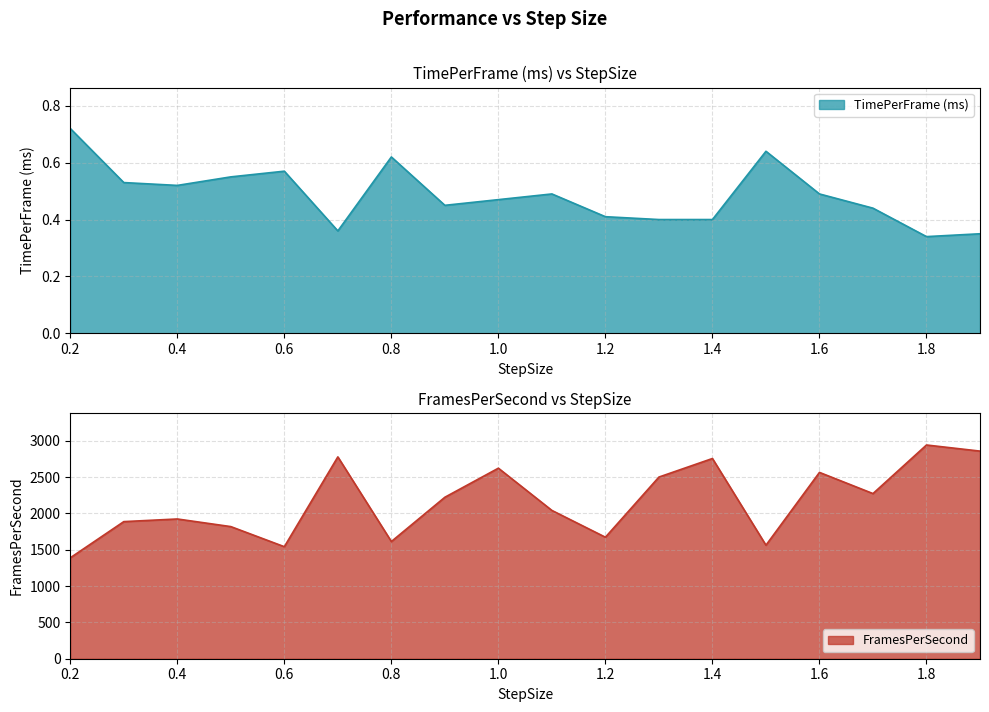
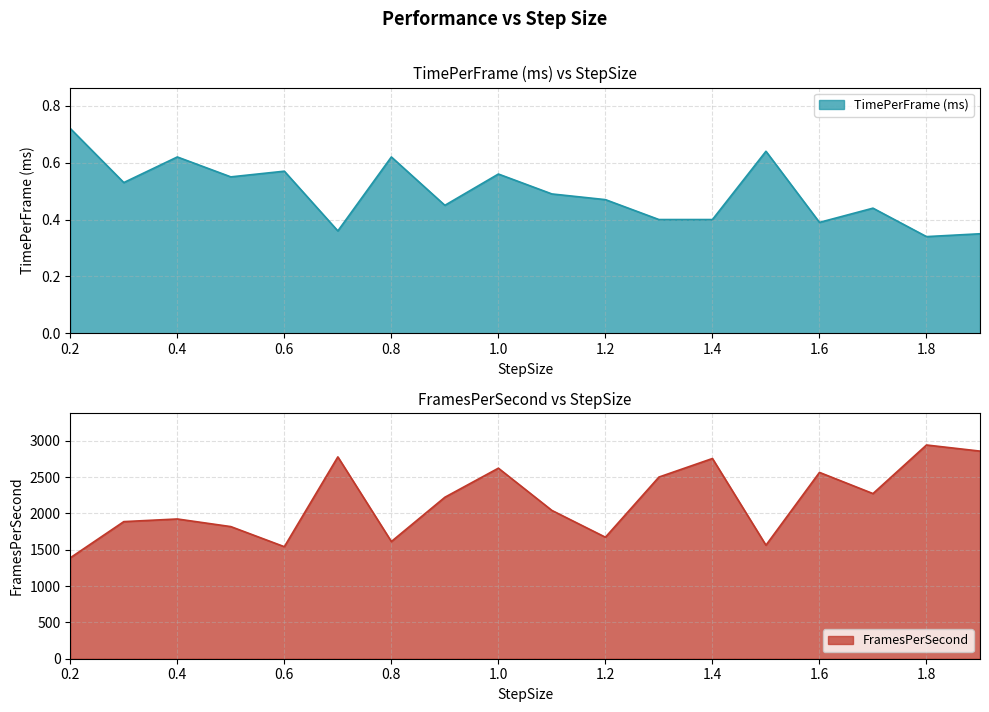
TimePerFrame (ms) vs StepSize, 0.4: 0.52 -> 0.62
TimePerFrame (ms) vs StepSize, 1.0: 0.47 -> 0.56
TimePerFrame (ms) vs StepSize, 1.2: 0.41 -> 0.47
TimePerFrame (ms) vs StepSize, 1.6: 0.49 -> 0.39
